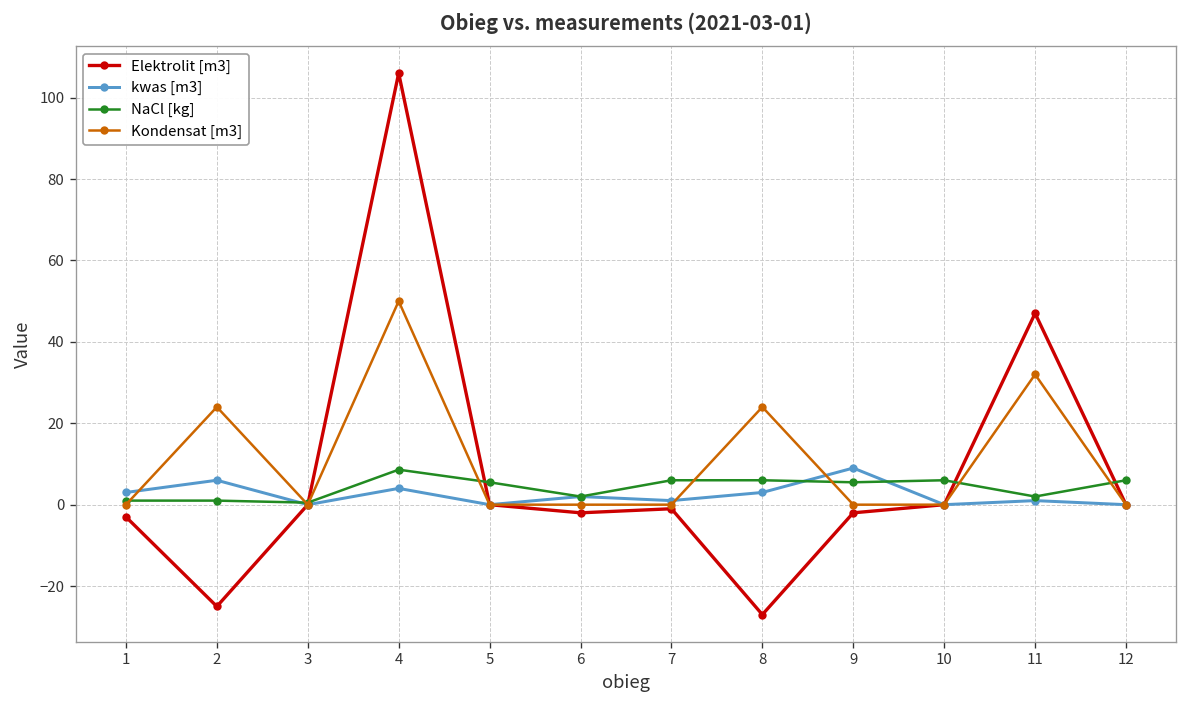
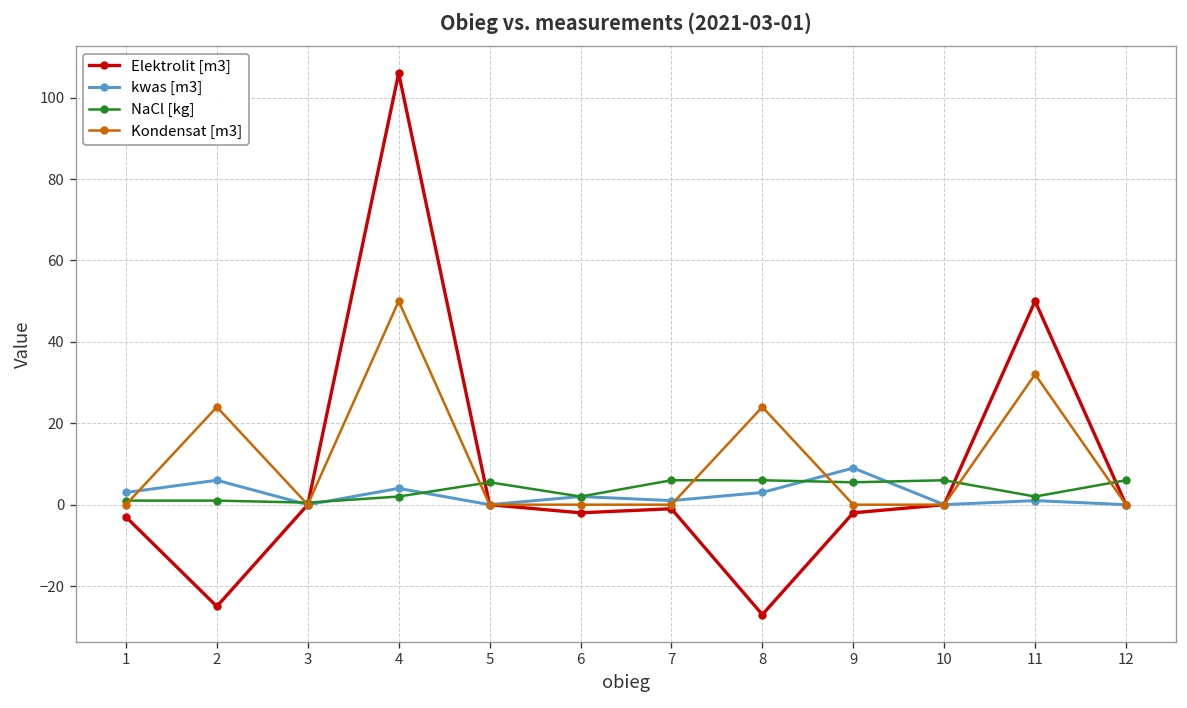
NaCl [kg], 4: 9 -> 2
Elektrolit [m3], 11: 47 -> 50
